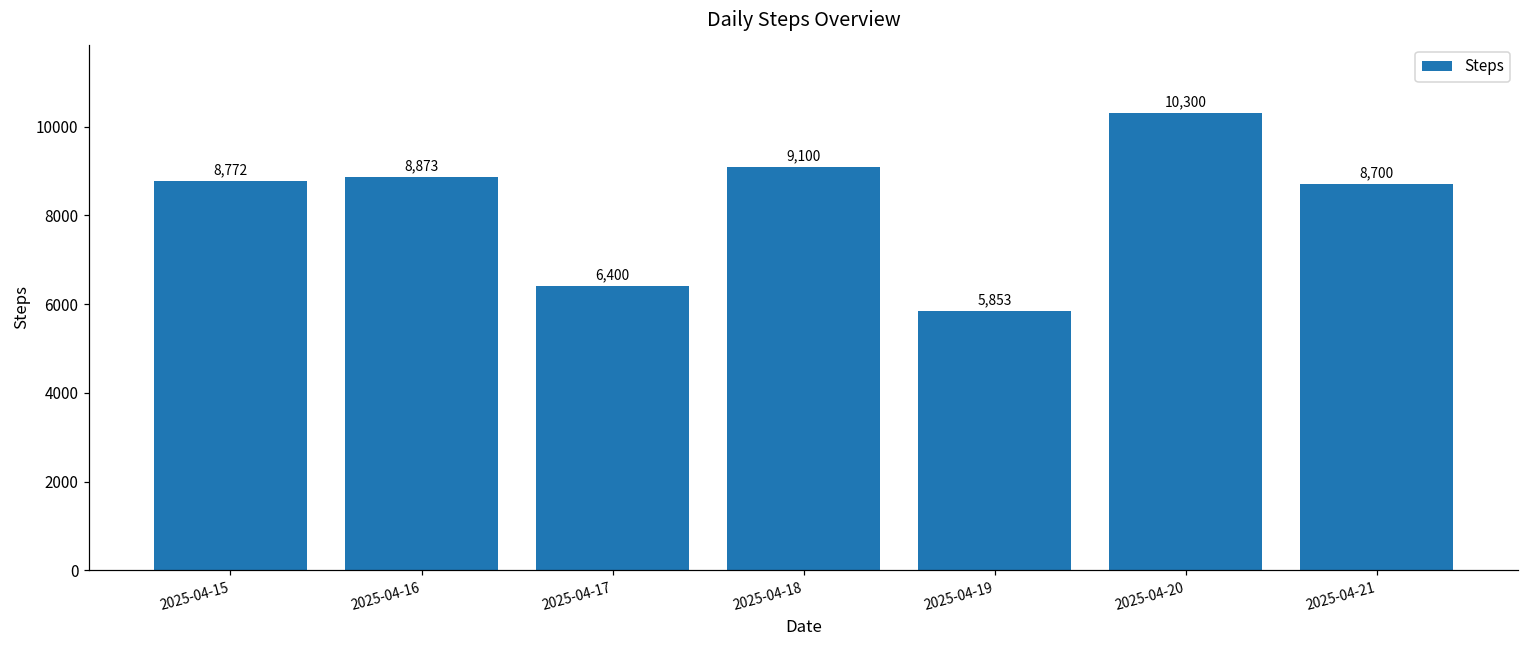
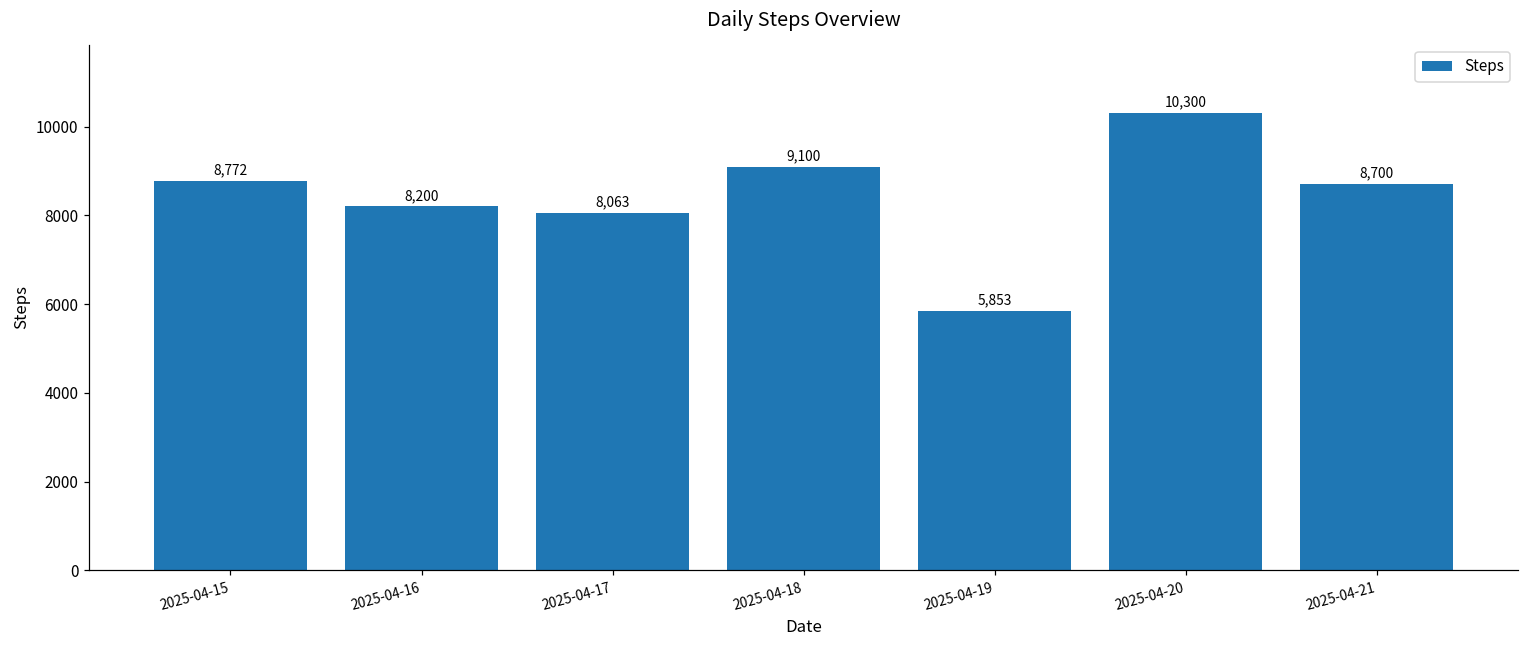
2025-04-16: 8,873 -> 8,200
2025-04-17: 6,400 -> 8,063
